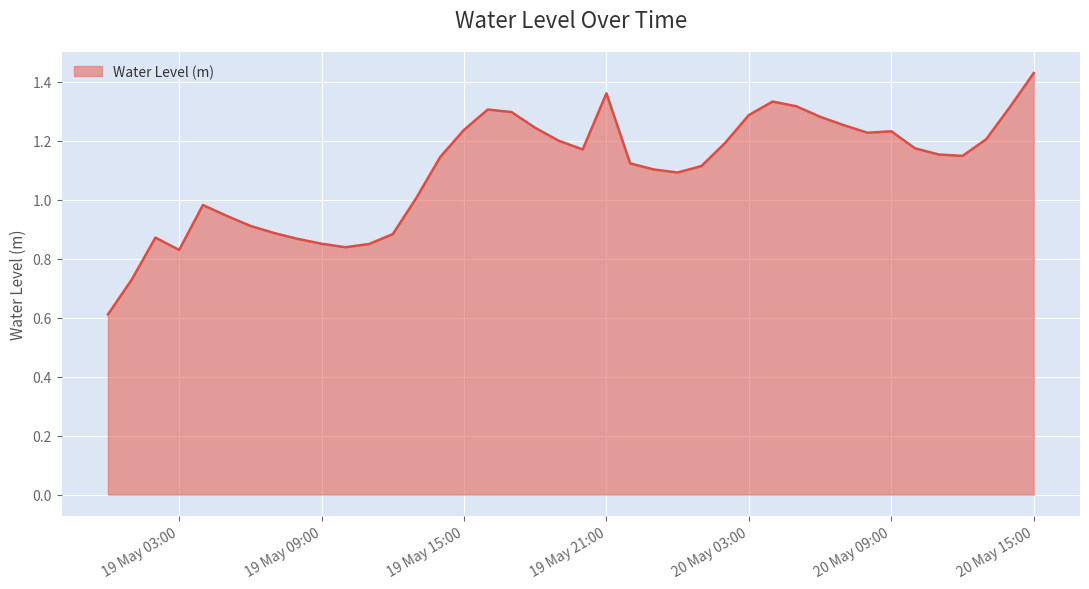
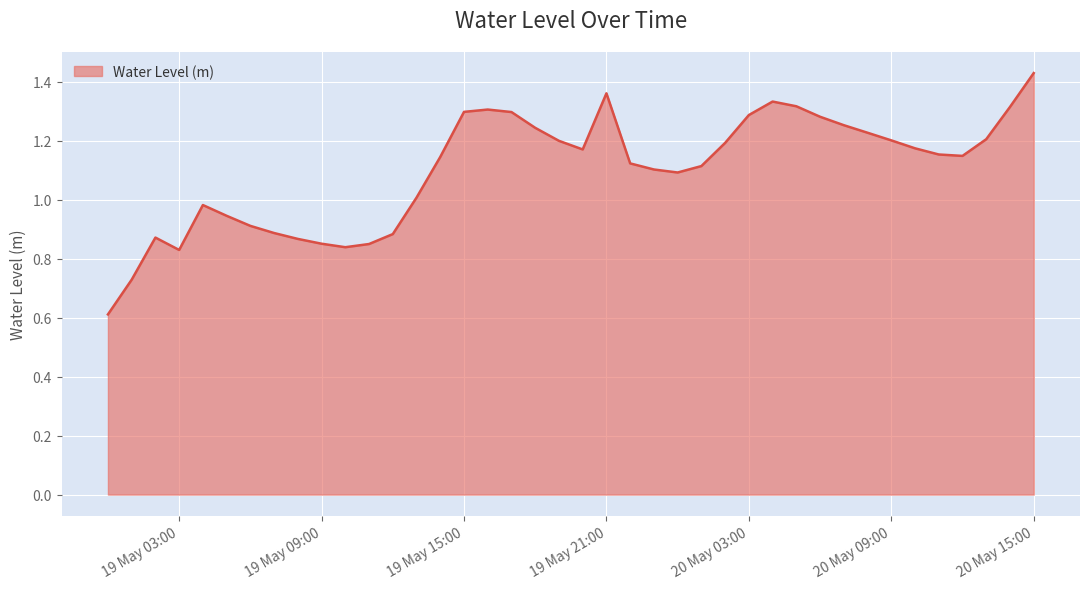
19 May 15:00: 1.24 -> 1.30
20 May 09:00: 1.23 -> 1.20
